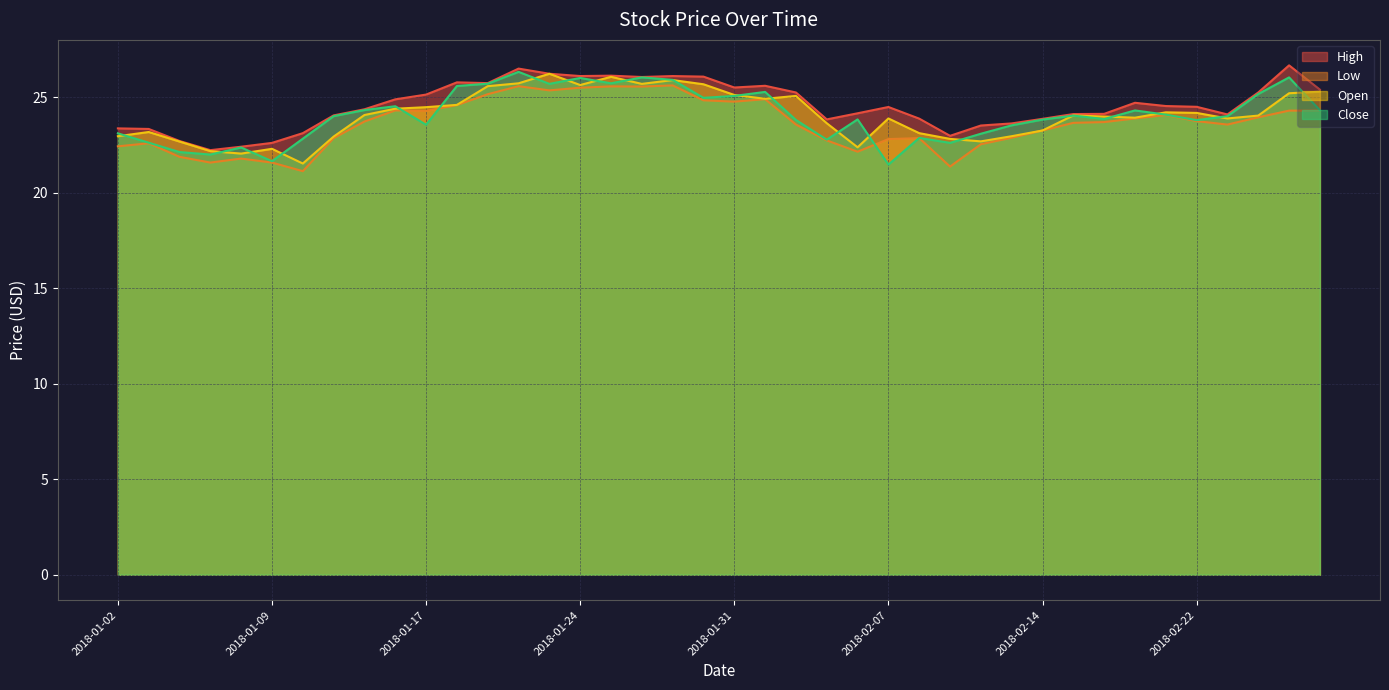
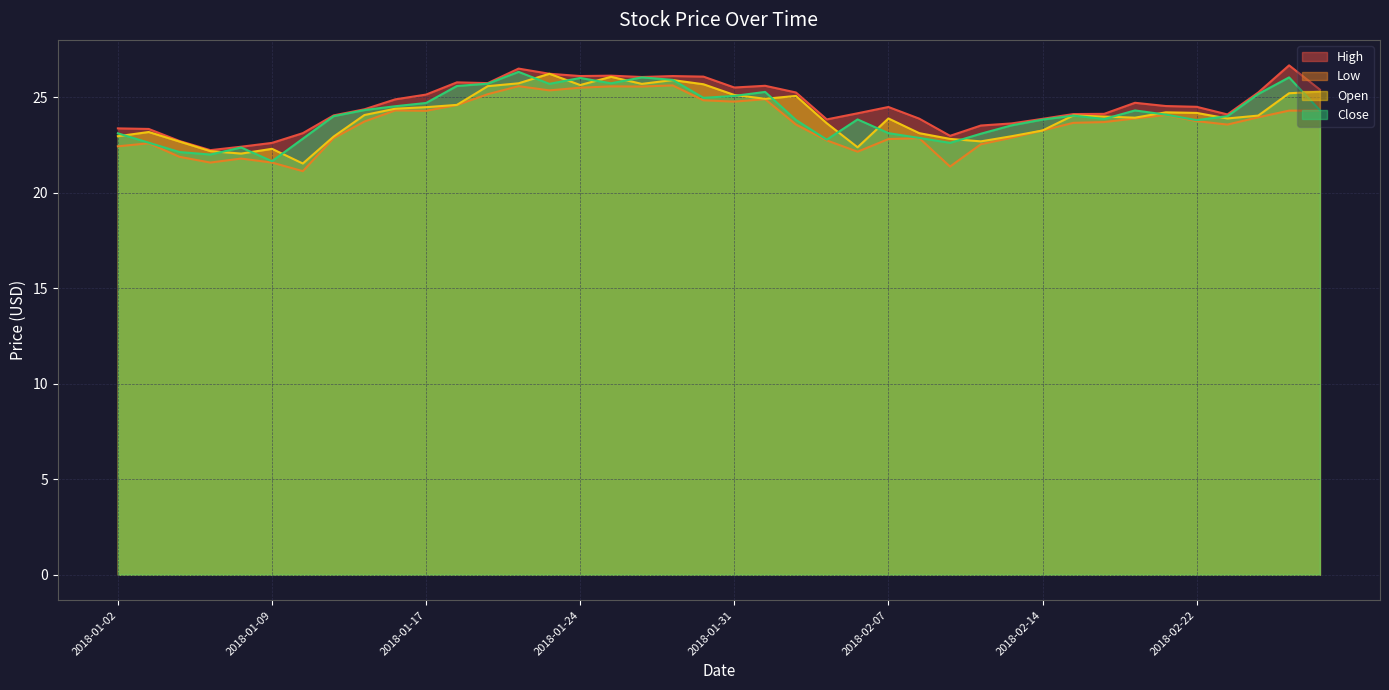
Close, 2018-01-17: 23.6 -> 24.7
Close, 2018-02-07: 21.5 -> 23.1
